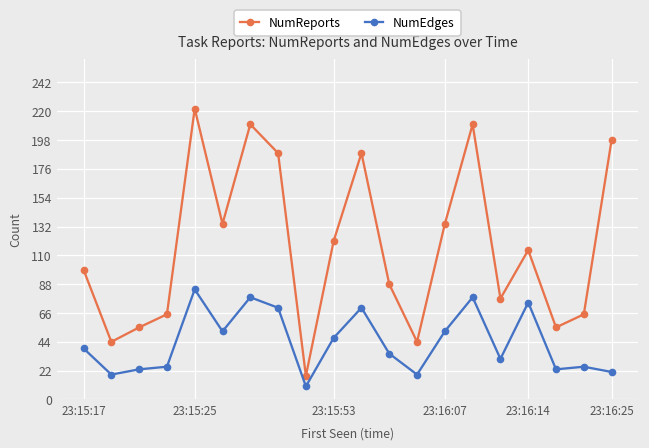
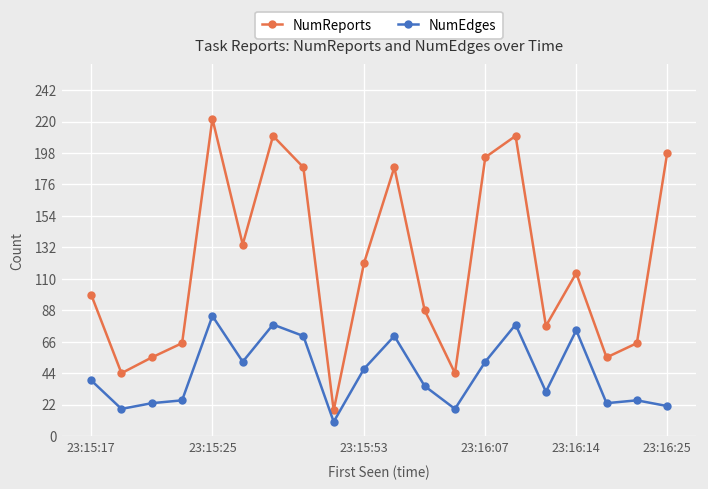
NumReports, 23:16:07: 134 -> 195
